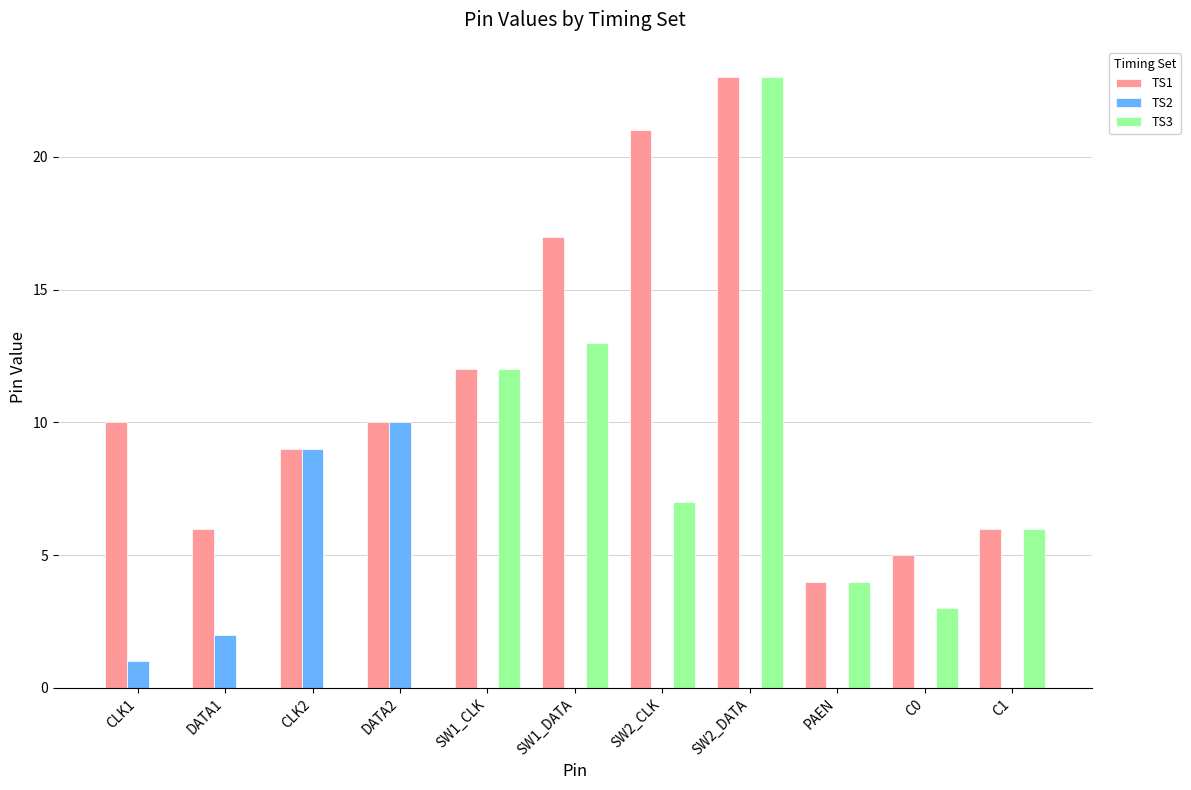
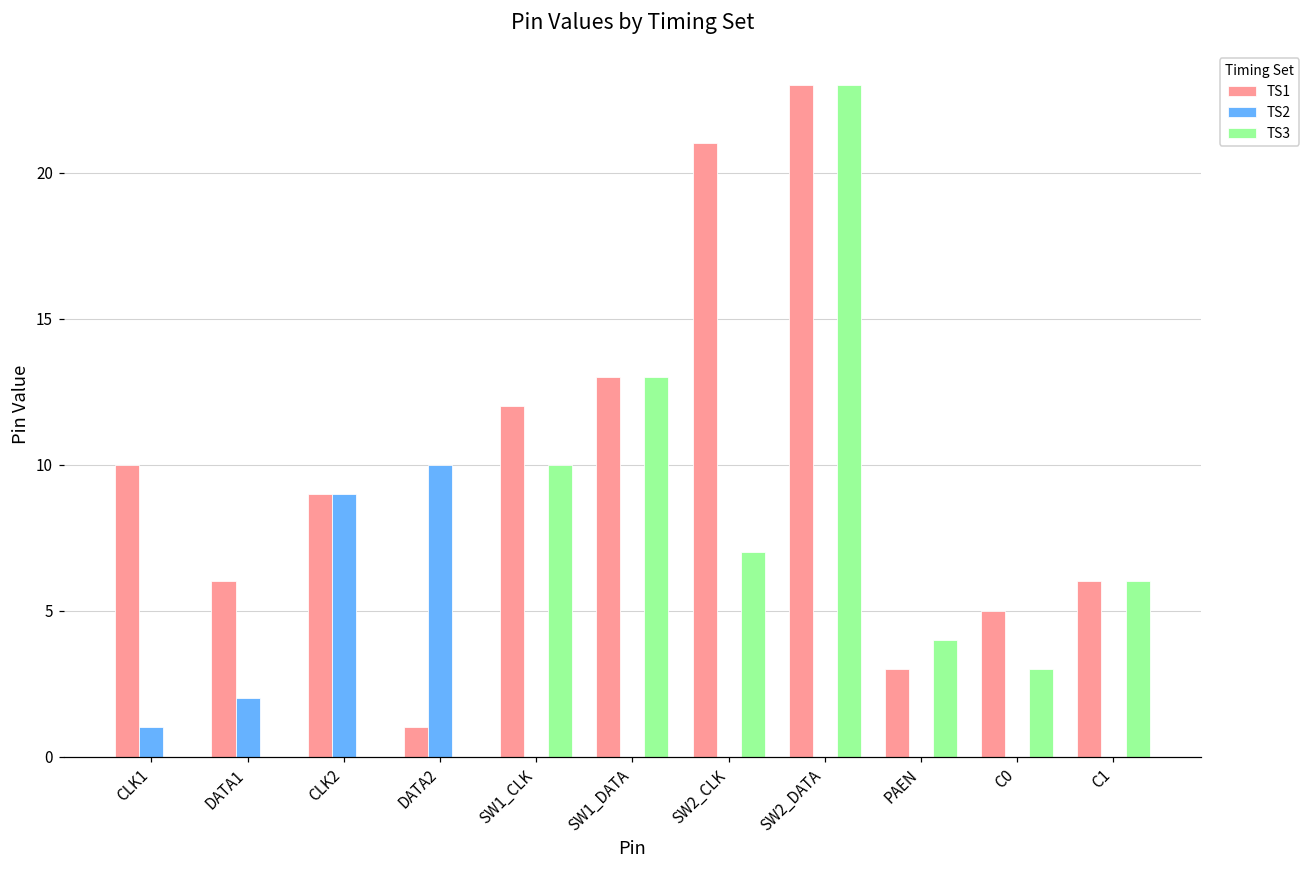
TS1, DATA2: 10 -> 1
TS3, SW1_CLK: 12 -> 10
TS1, SW1_DATA: 17 -> 13
TS1, PAEN: 4 -> 3
